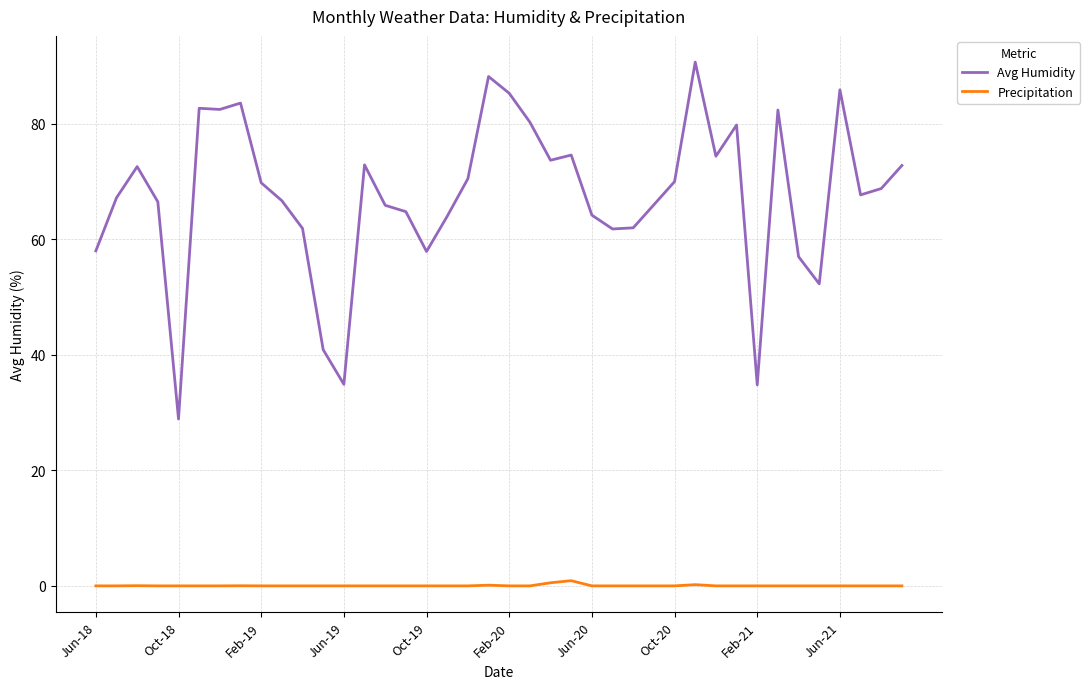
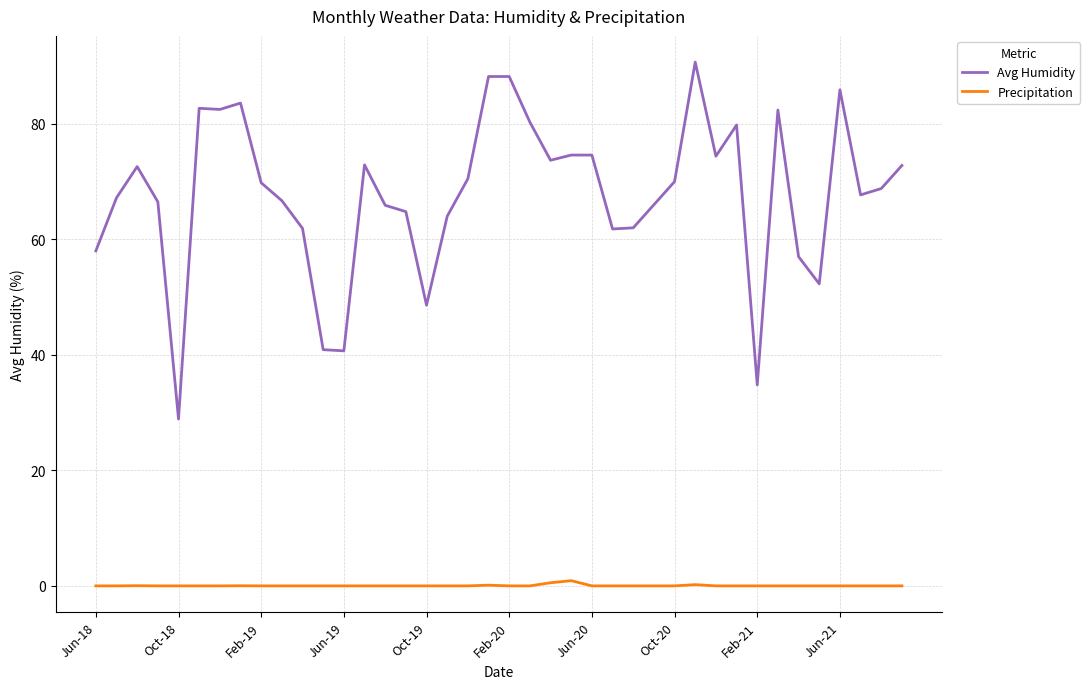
Avg Humidity, Jun-19: 35 -> 41
Avg Humidity, Oct-19: 58 -> 49
Avg Humidity, Feb-20: 85 -> 88
Avg Humidity, Jun-20: 64 -> 75
